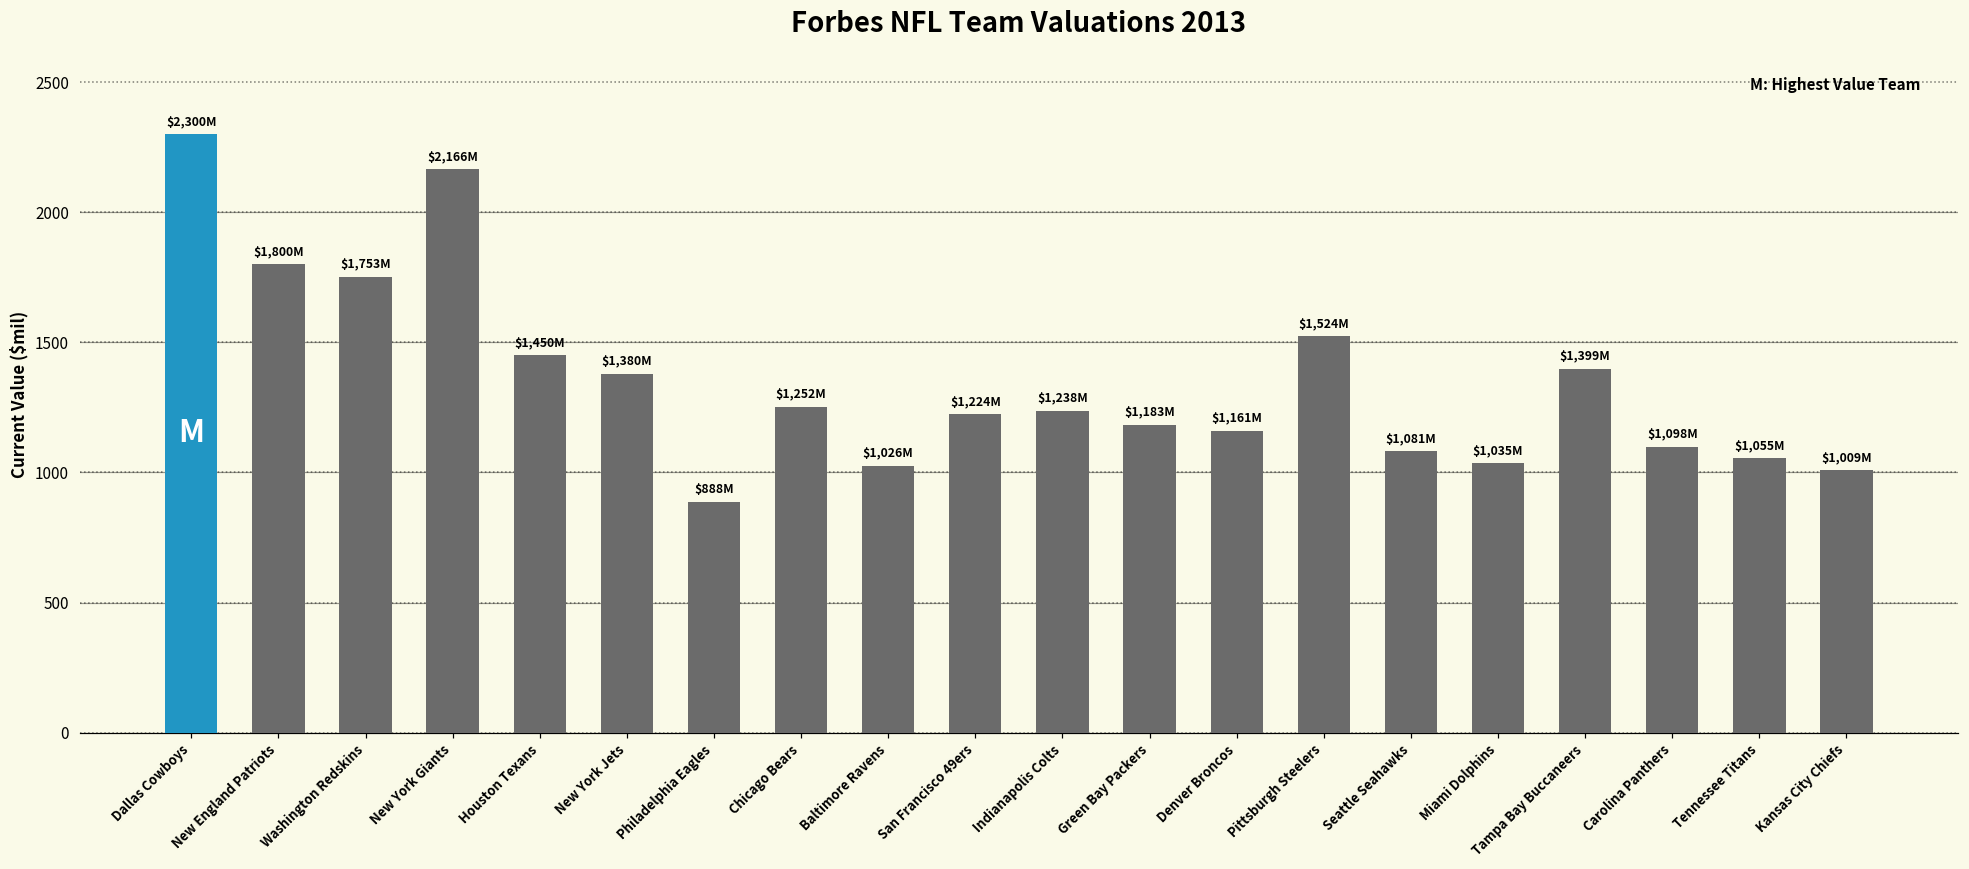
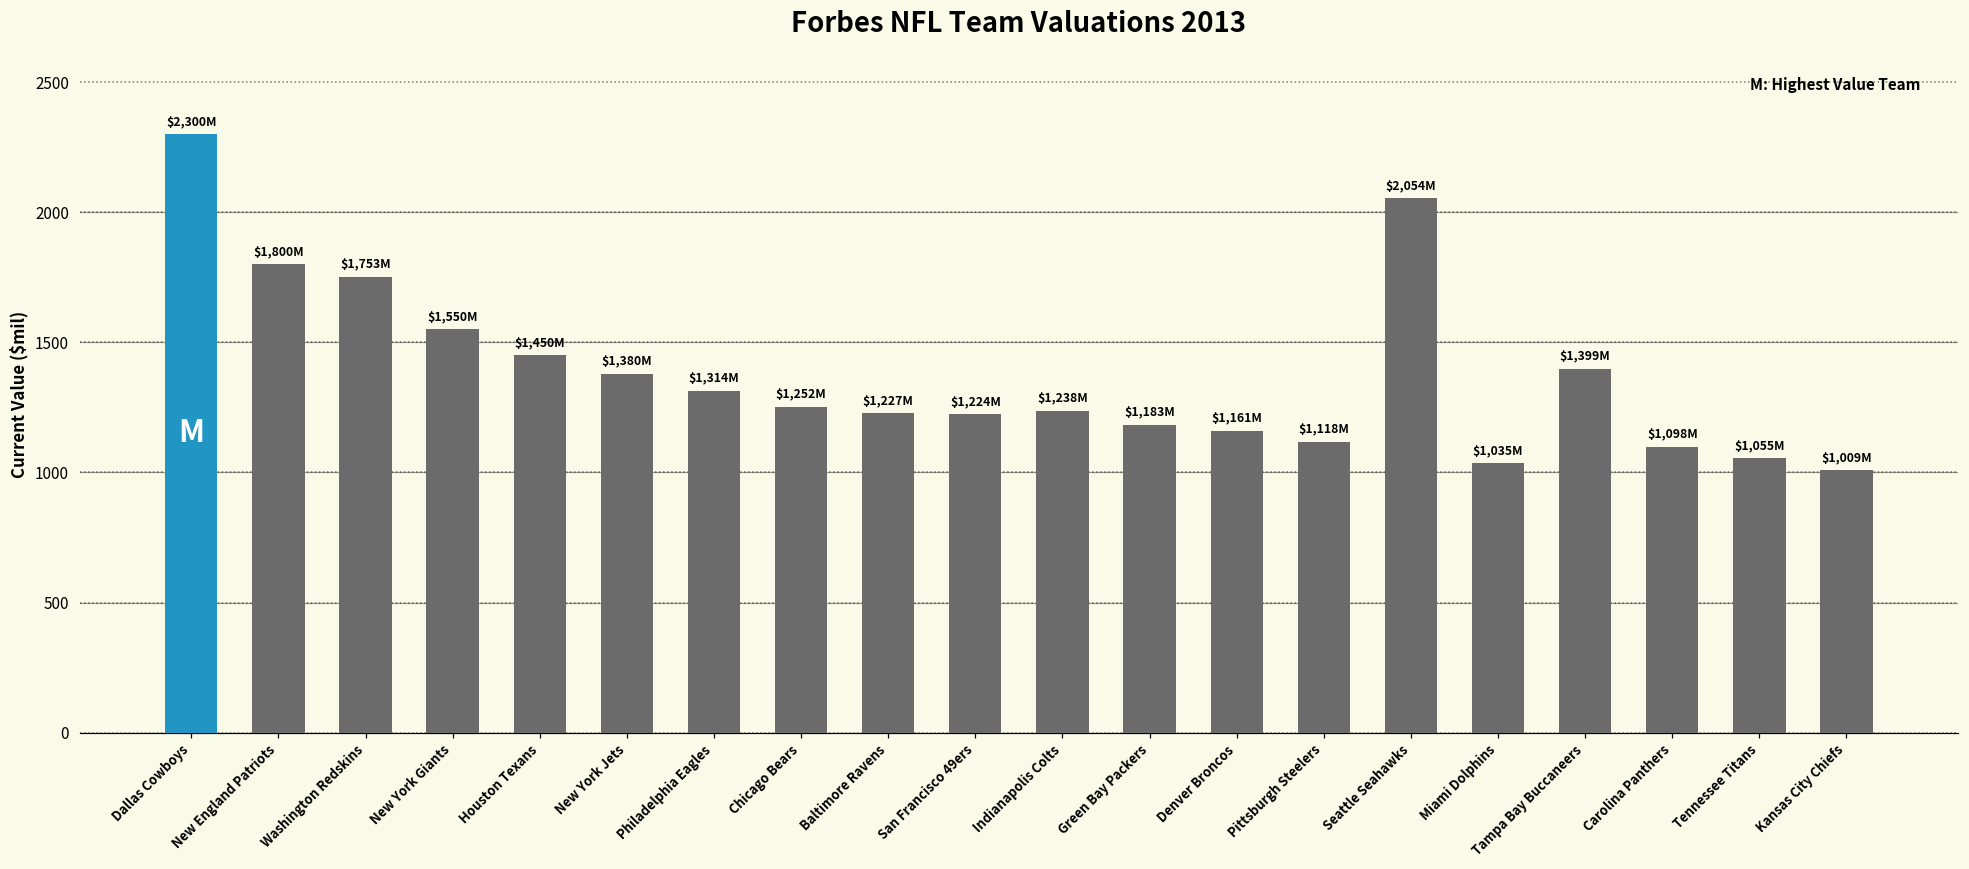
New York Giants: $2,166M -> $1,550M
Philadelphia Eagles: $888M -> $1,314M
Baltimore Ravens: $1,026M -> $1,227M
Pittsburgh Steelers: $1,524M -> $1,118M
Seattle Seahawks: $1,081M -> $2,054M
